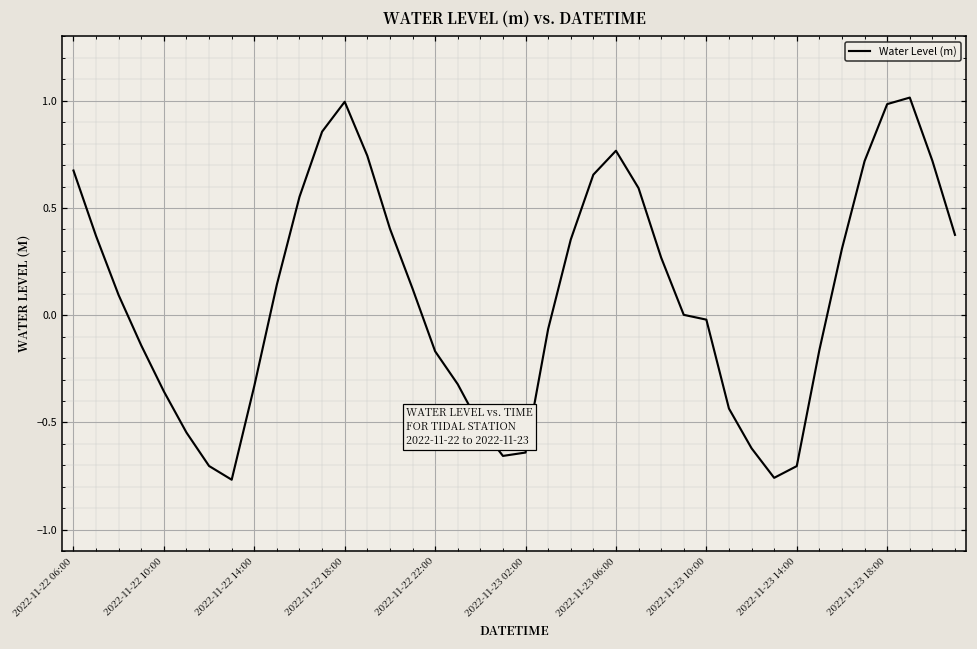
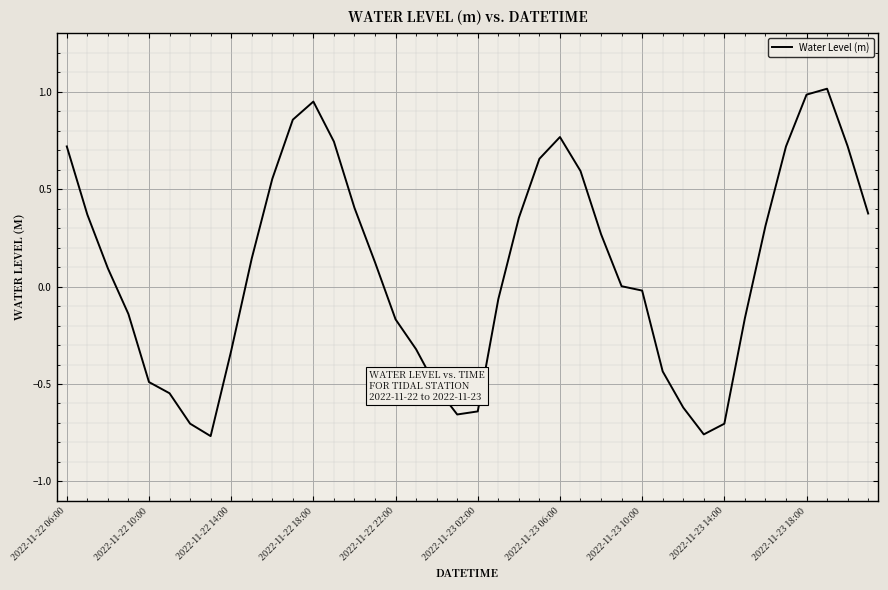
2022-11-22 06:00: 0.67 -> 0.72
2022-11-22 10:00: -0.36 -> -0.49
2022-11-22 18:00: 1.00 -> 0.95
